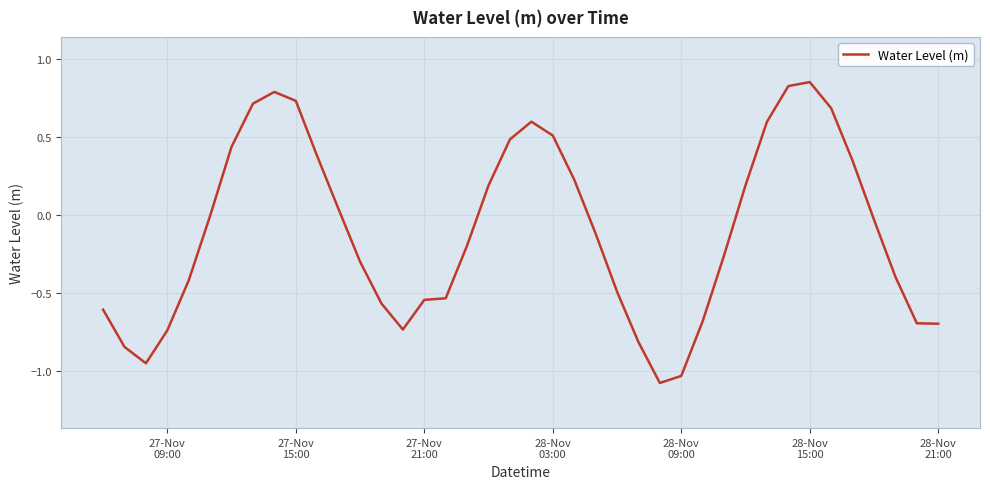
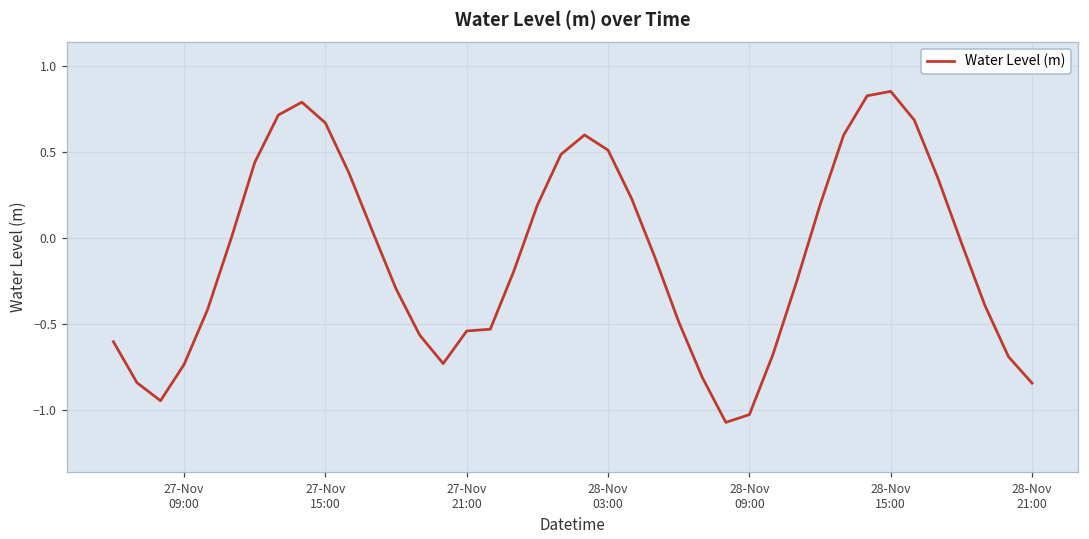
27-Nov 15:00: 0.73 -> 0.67
28-Nov 21:00: -0.70 -> -0.85
